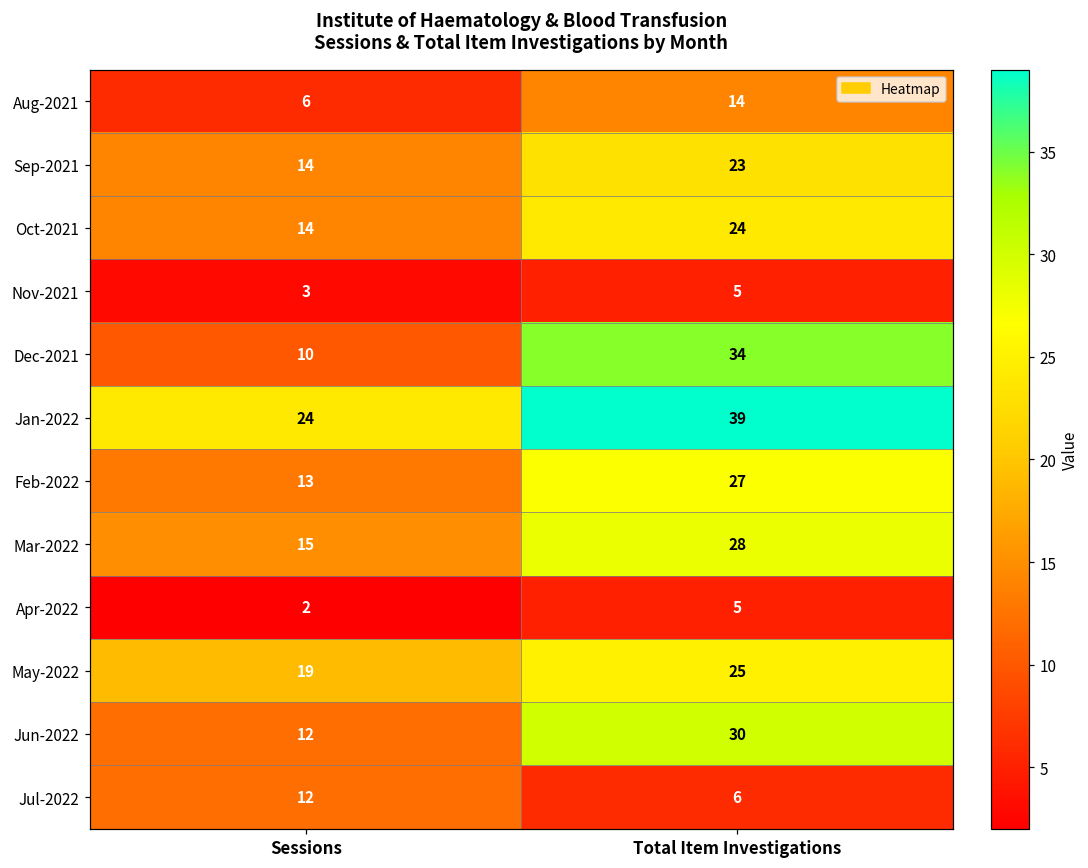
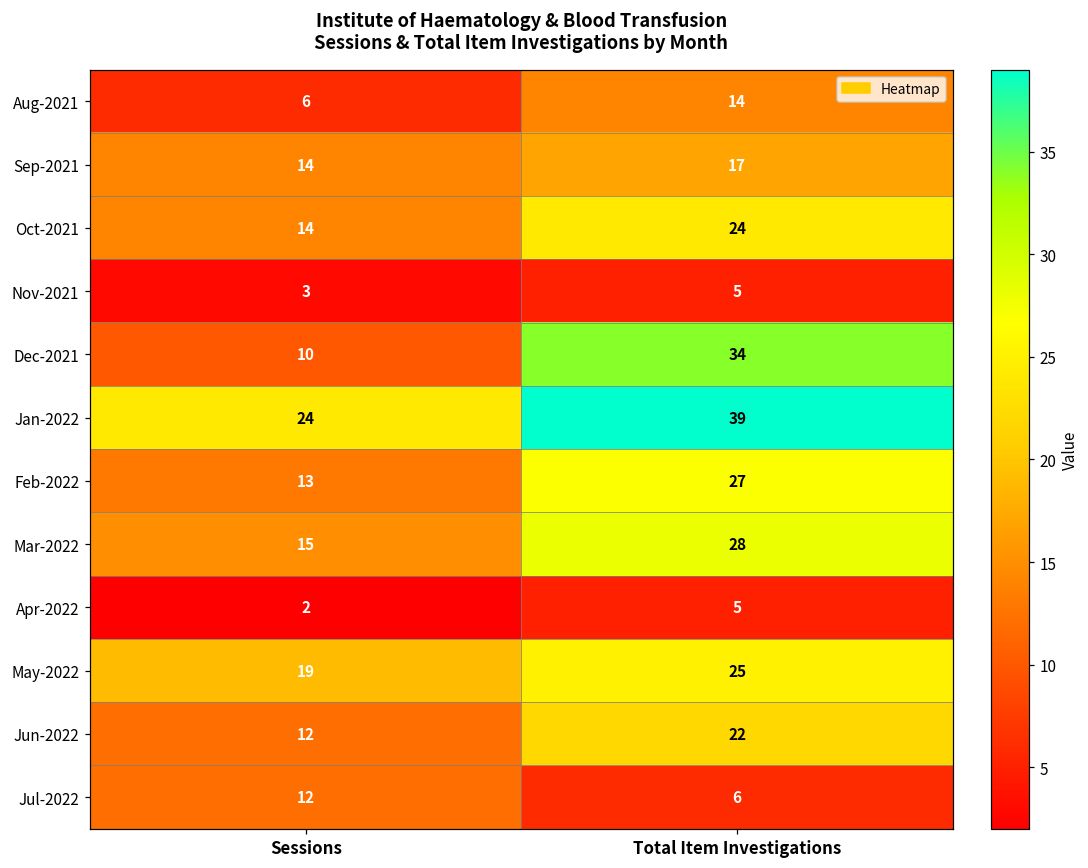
Sep-2021, Total Item Investigations: 23 -> 17
Jun-2022, Total Item Investigations: 30 -> 22
